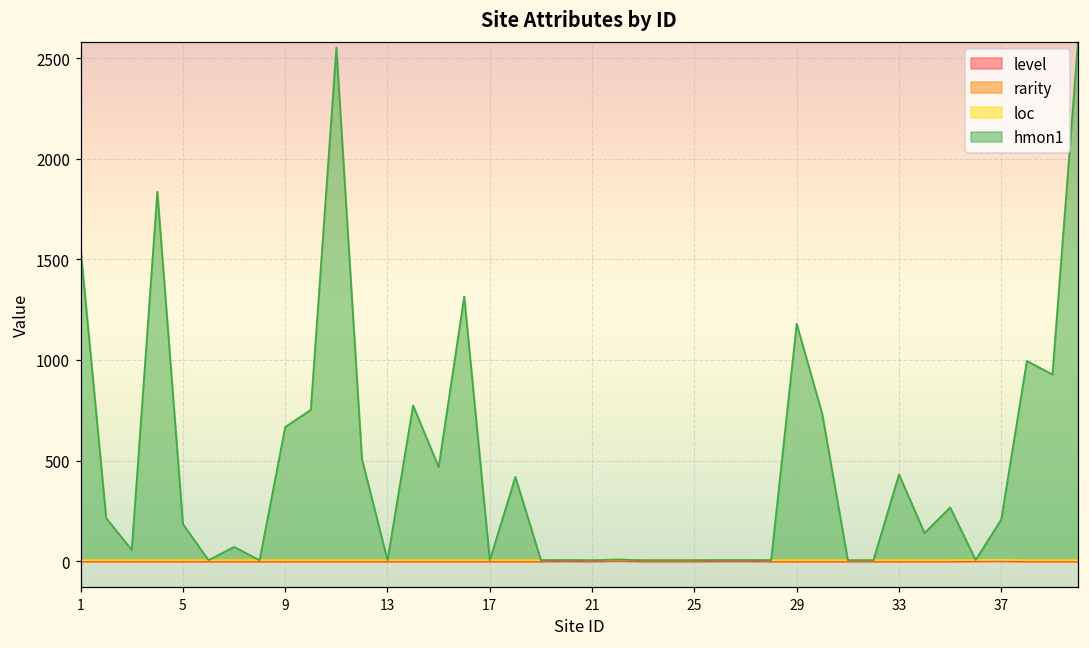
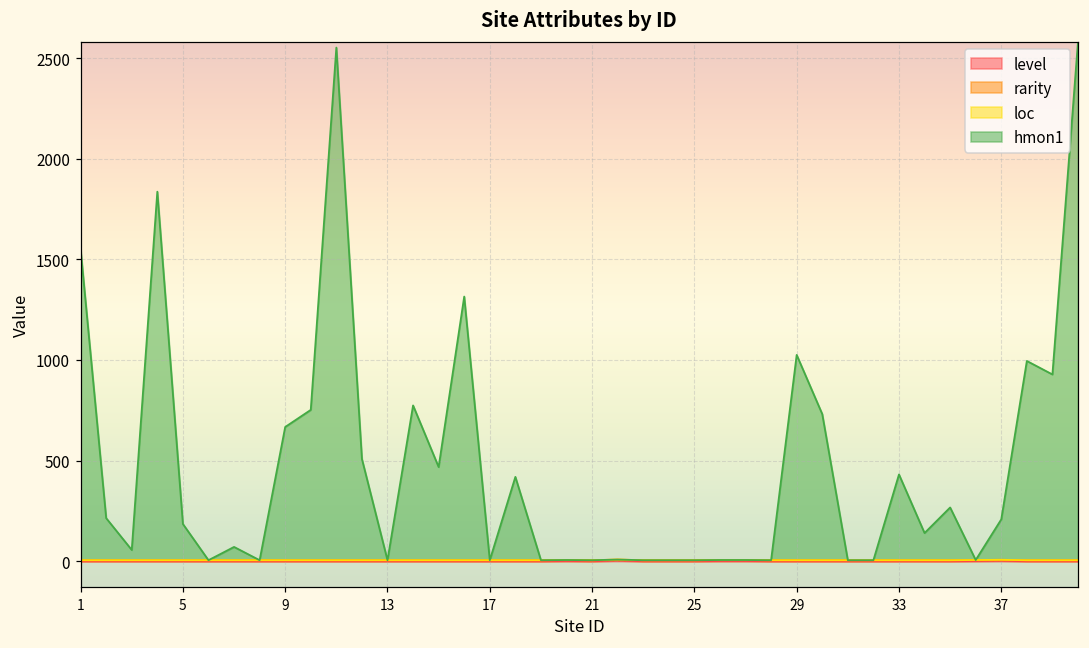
hmon1, 29: 1180 -> 1020
